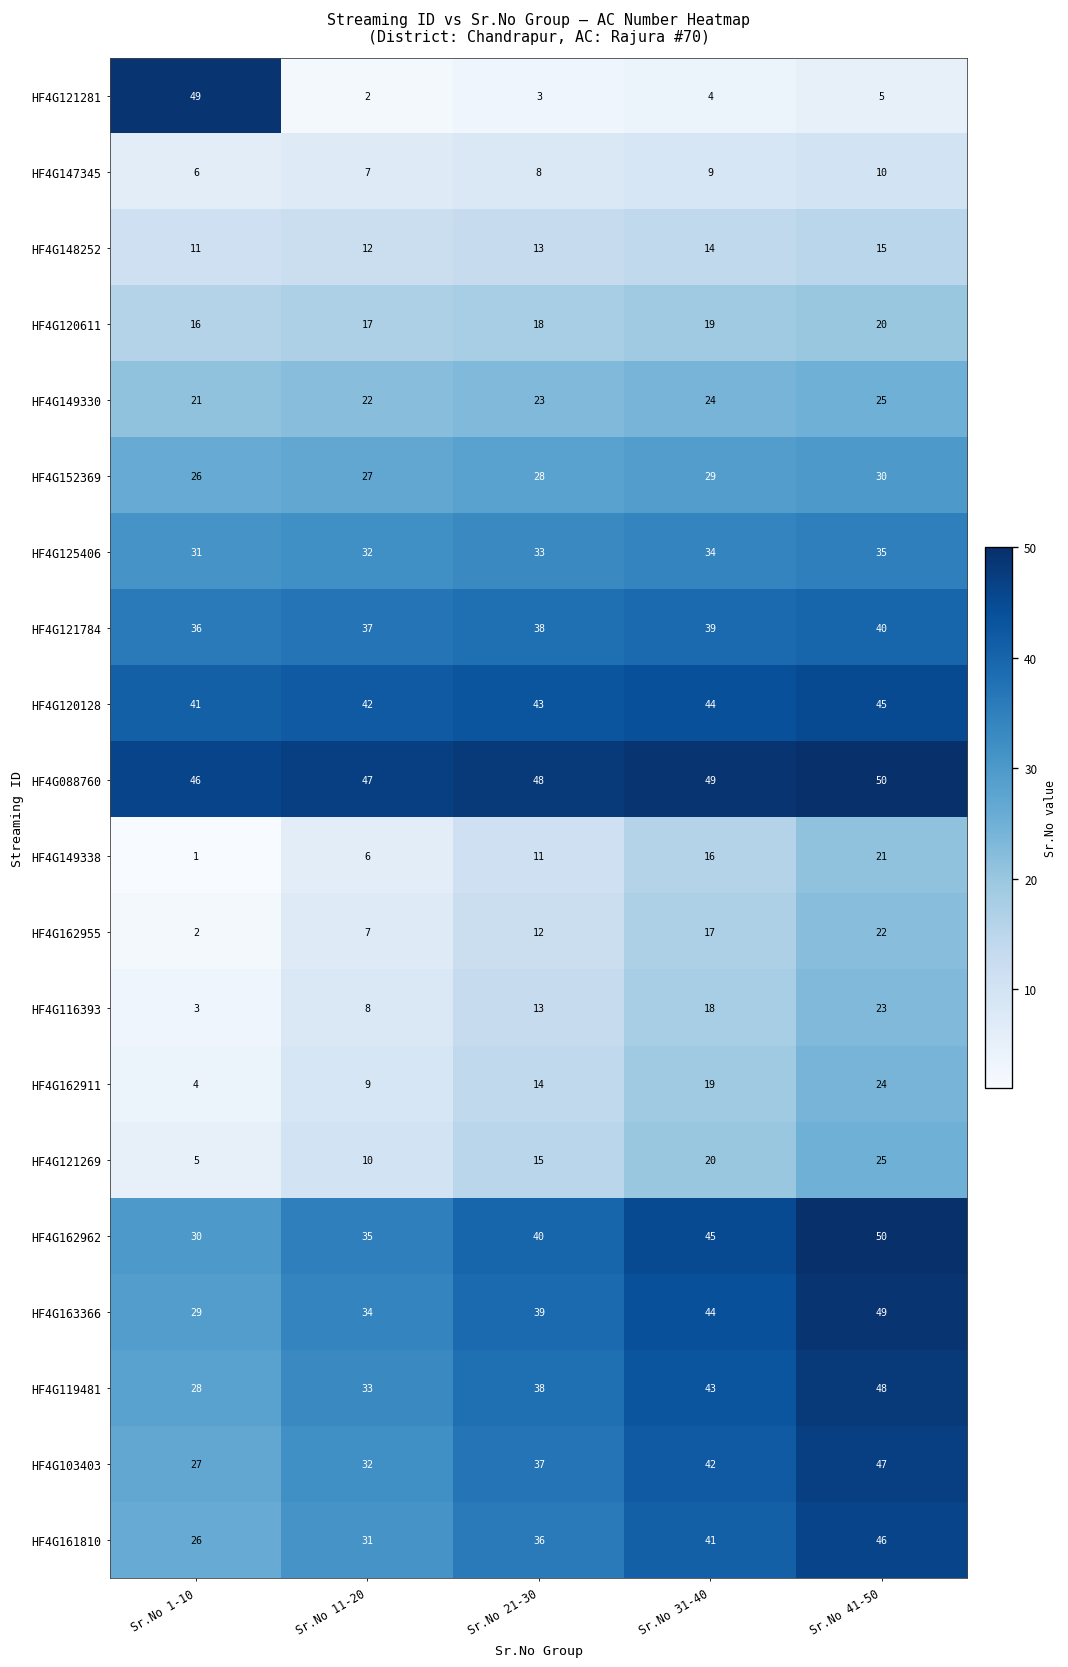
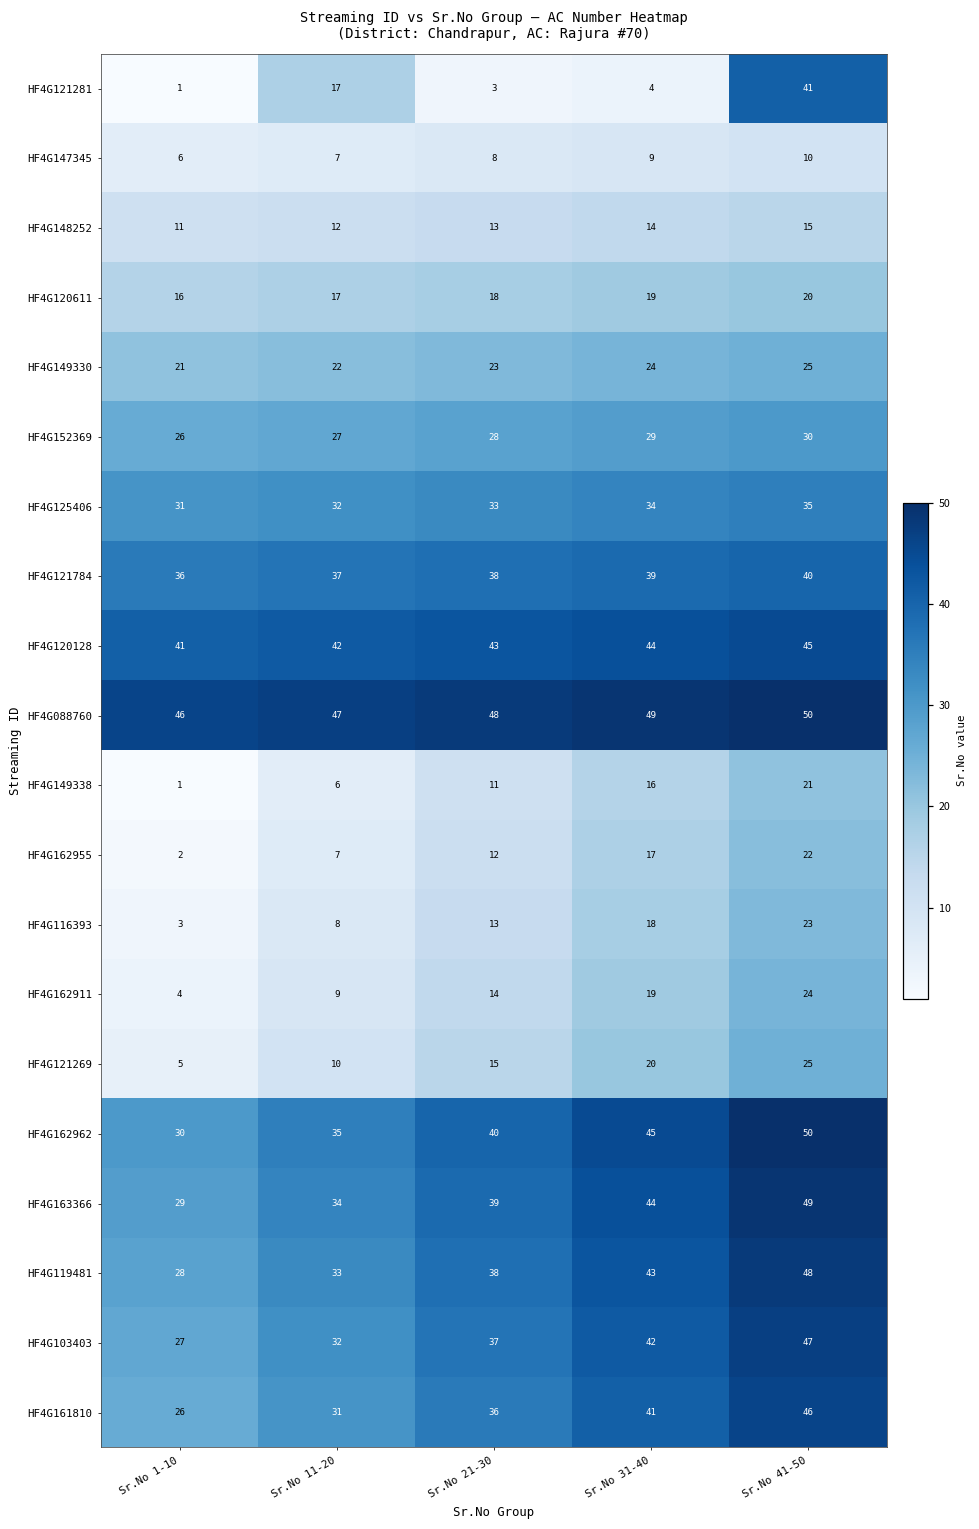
HF4G121281, Sr.No 1-10: 49 -> 1
HF4G121281, Sr.No 11-20: 2 -> 17
HF4G121281, Sr.No 41-50: 5 -> 41
